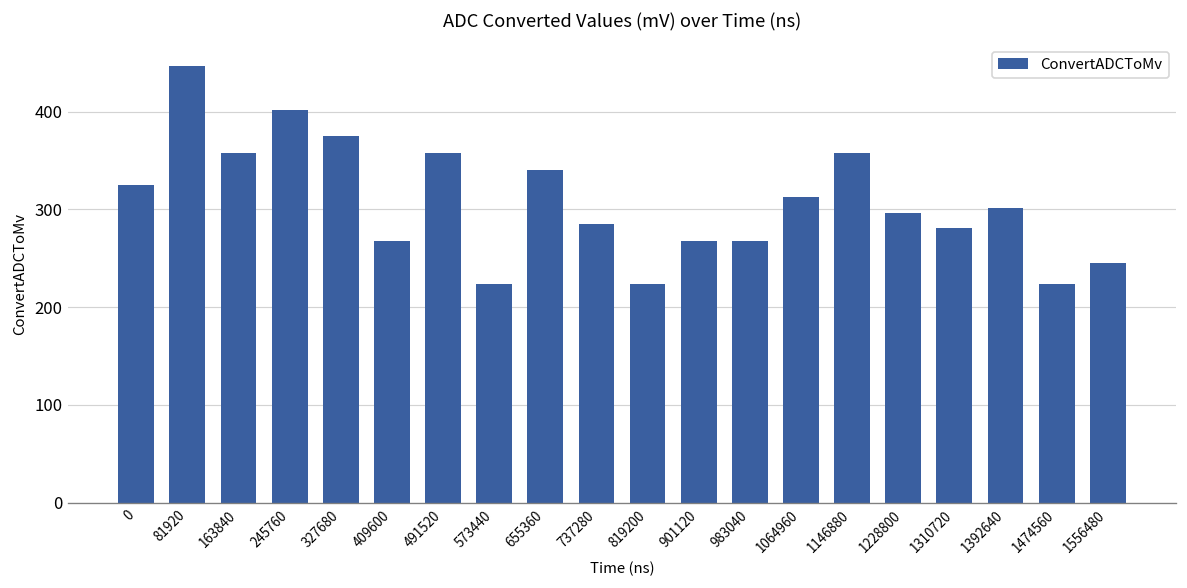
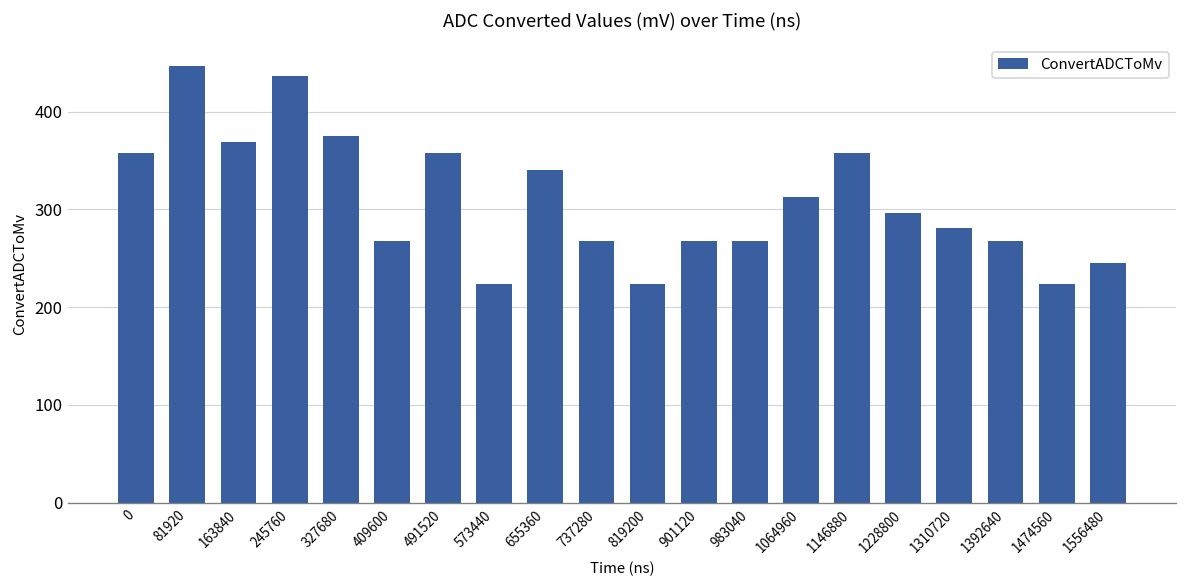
0: 320 -> 360
163840: 360 -> 370
245760: 400 -> 440
737280: 280 -> 270
1392640: 300 -> 270
